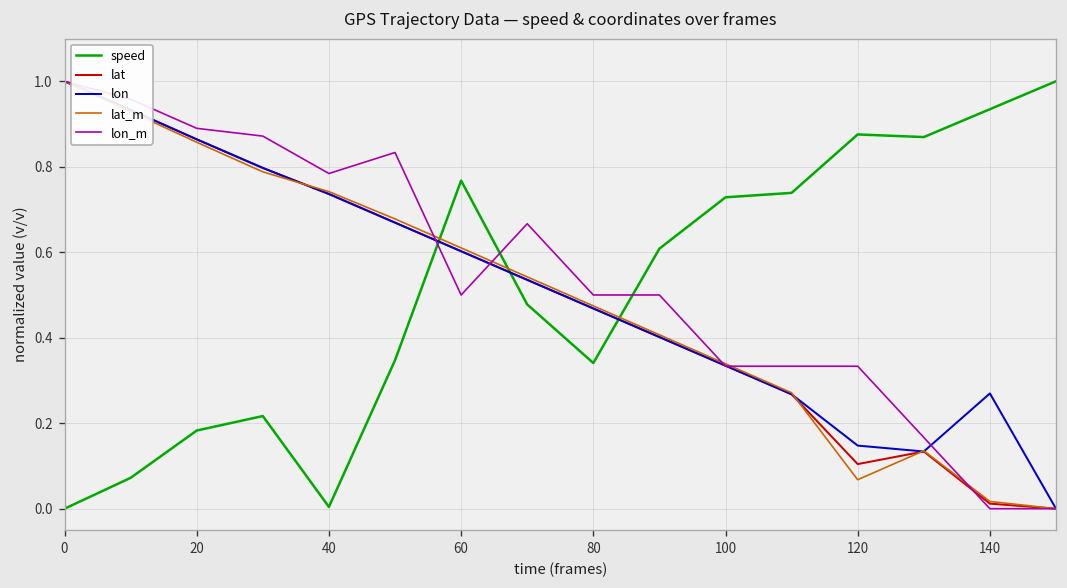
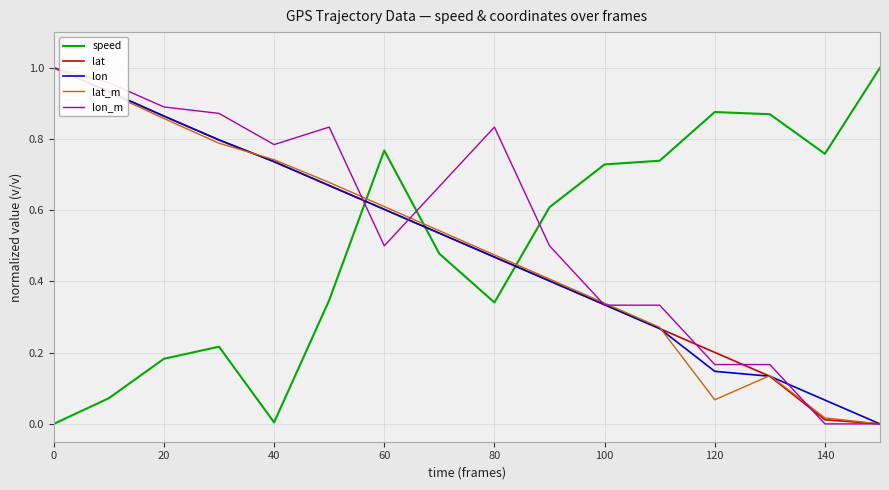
lon_m, 80: 0.50 -> 0.83
lat, 120: 0.10 -> 0.20
lon_m, 120: 0.33 -> 0.17
speed, 140: 0.93 -> 0.76
lon, 140: 0.27 -> 0.07
